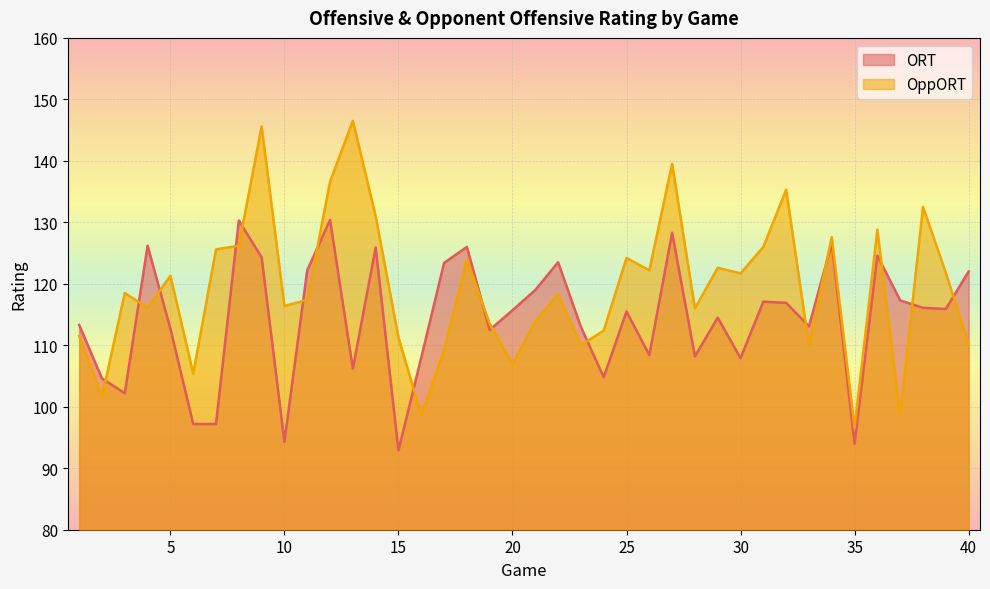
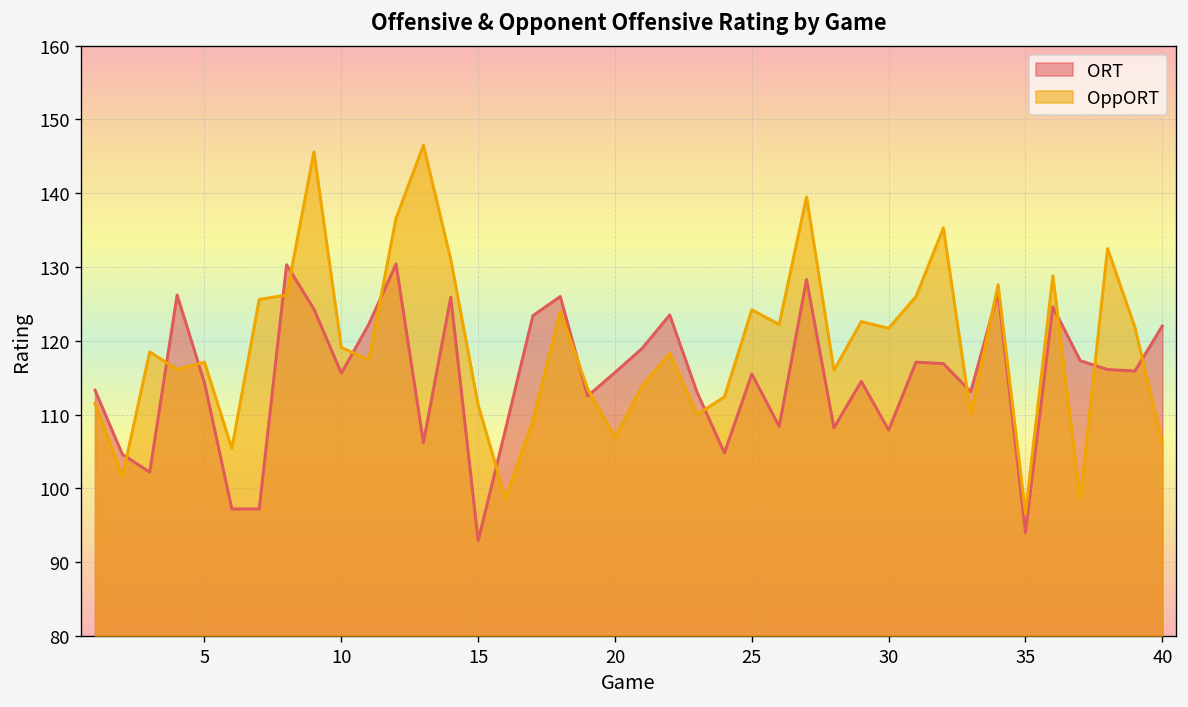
ORT, 5: 113 -> 114
OppORT, 5: 121 -> 117
ORT, 10: 94 -> 116
OppORT, 10: 116 -> 119
OppORT, 40: 110 -> 106
